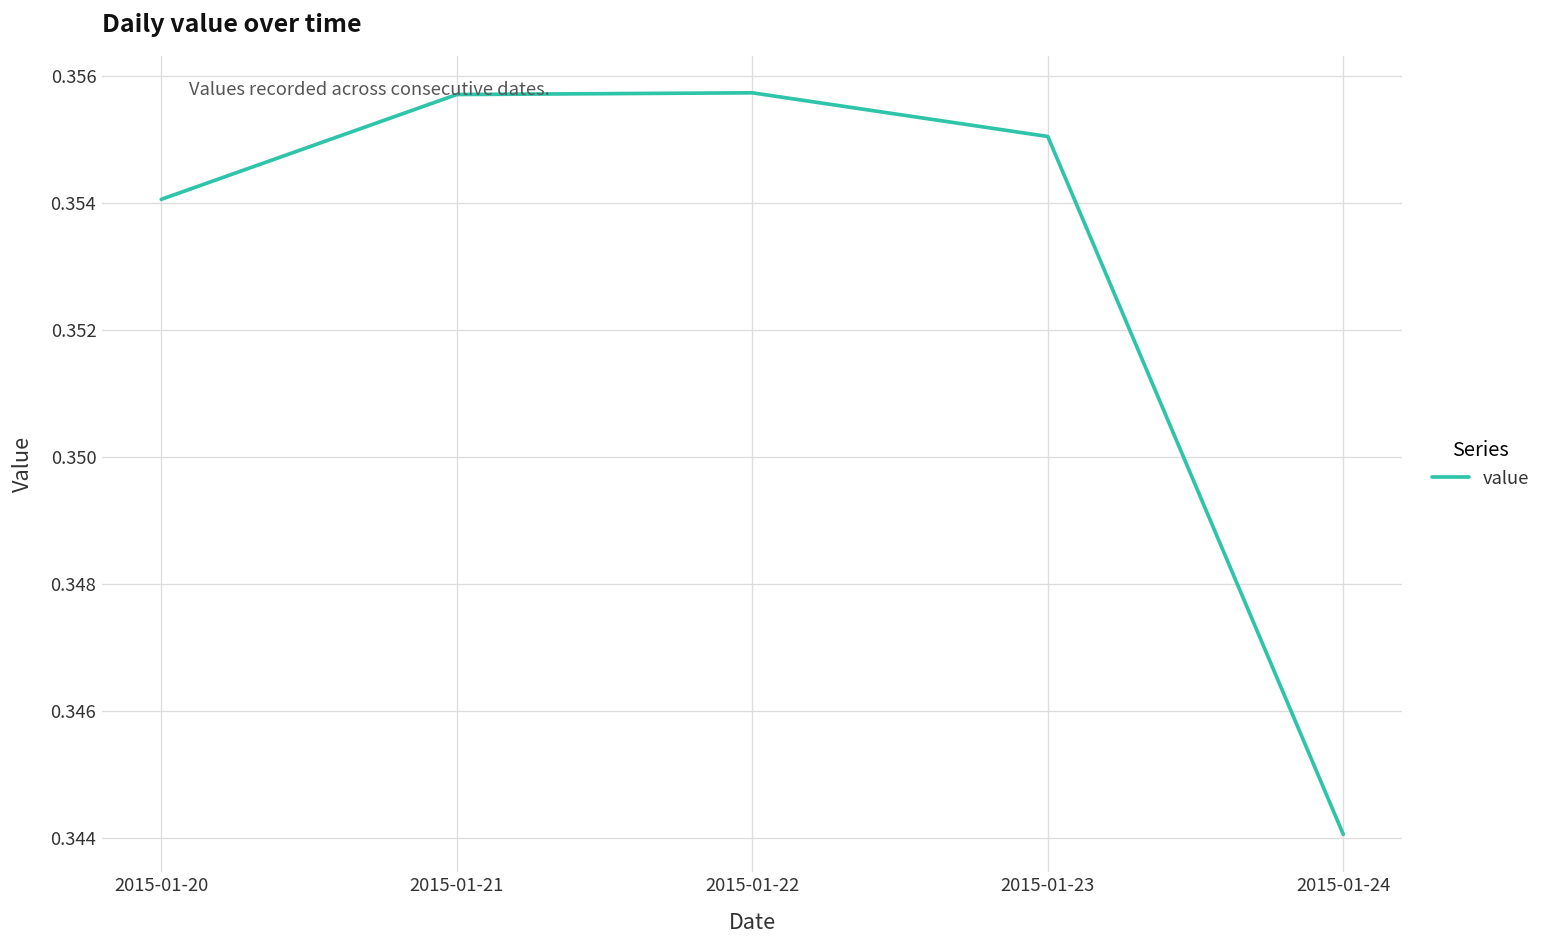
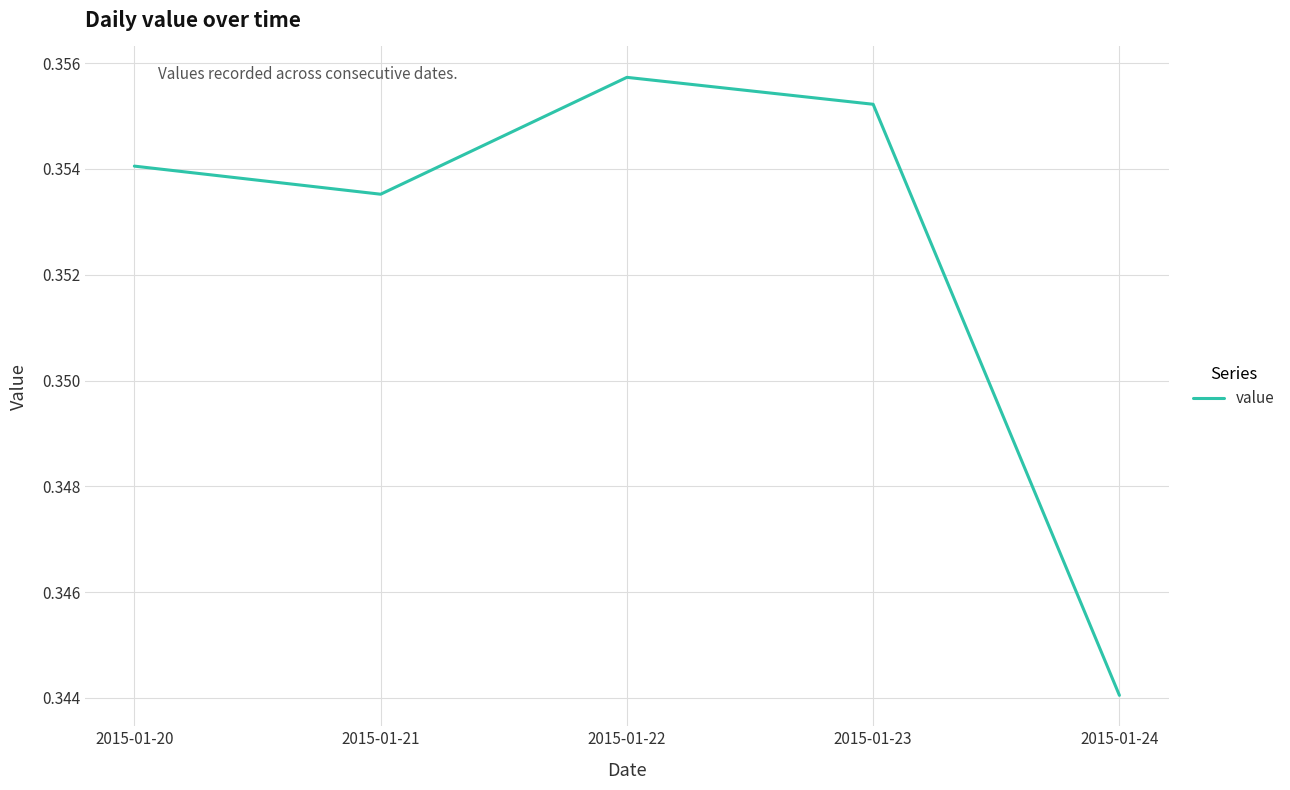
2015-01-21: 0.3557 -> 0.3535
2015-01-23: 0.3550 -> 0.3552
